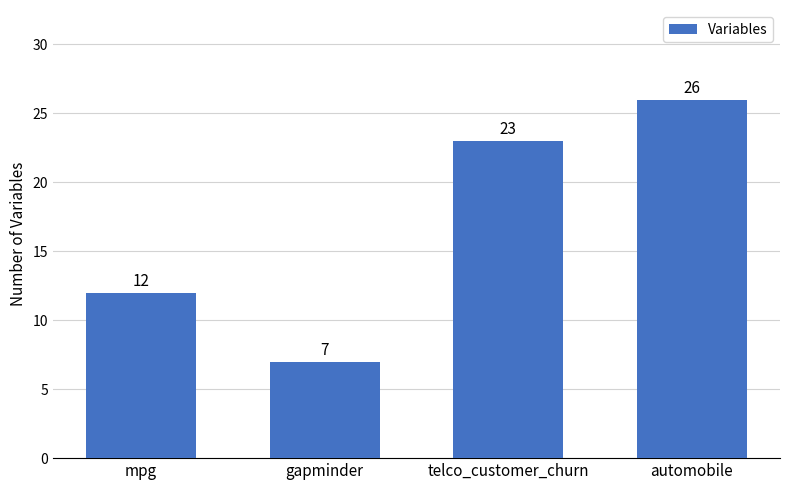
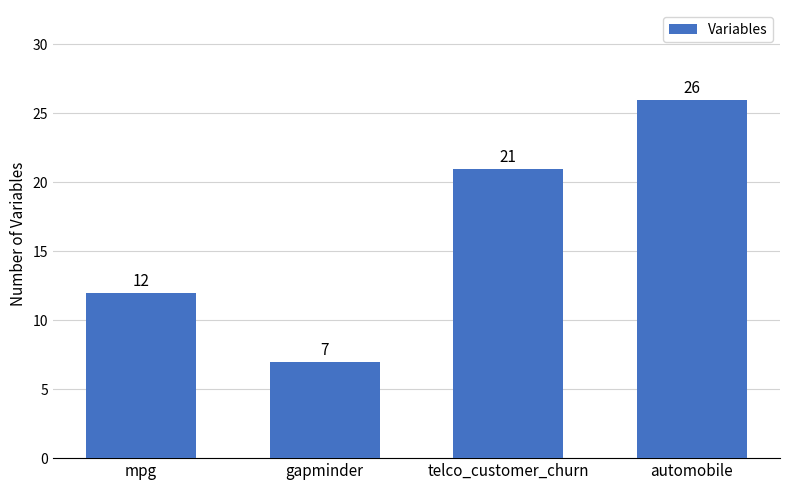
telco_customer_churn: 23 -> 21
